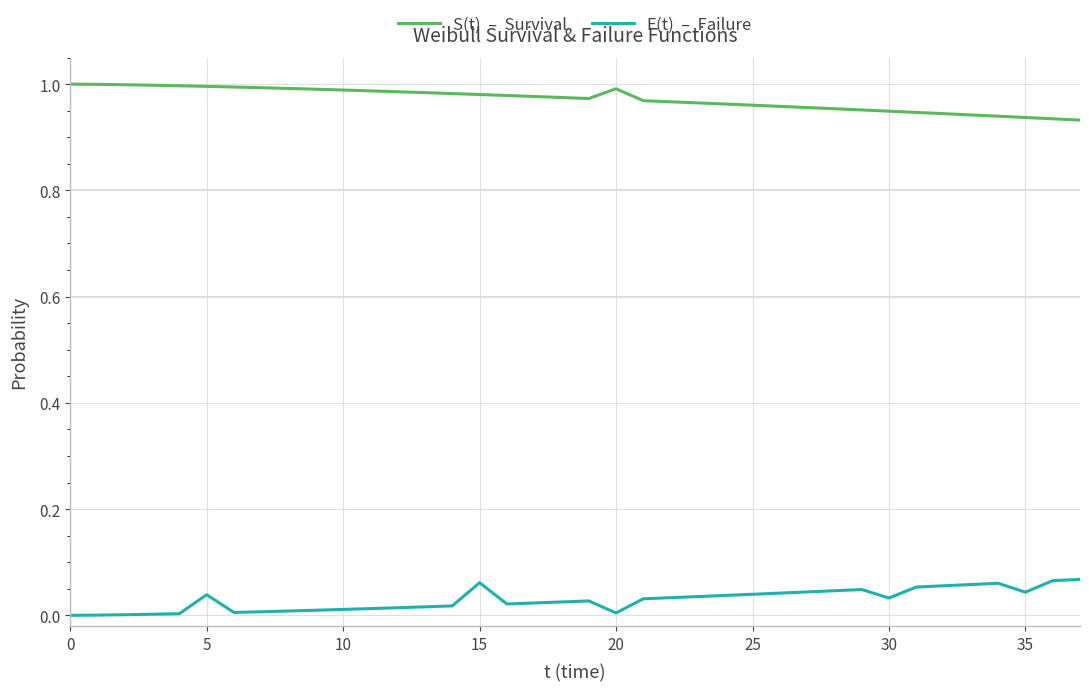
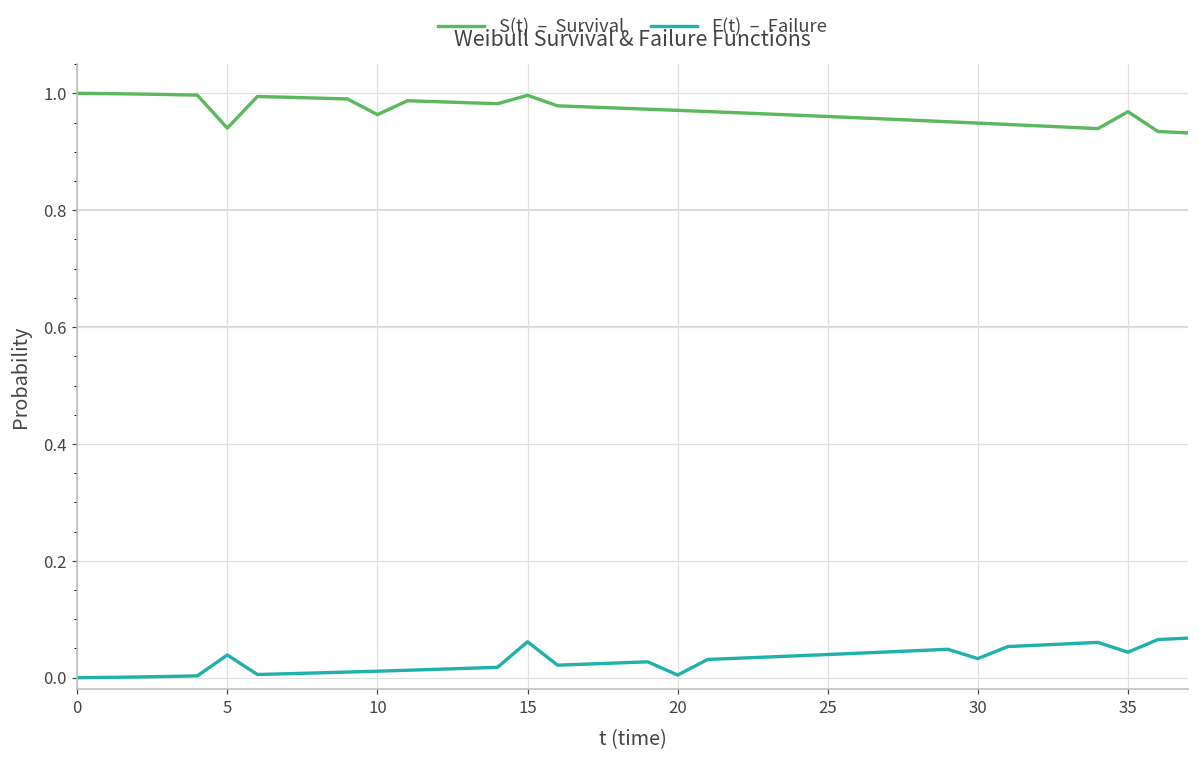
S(t) – Survival, 5: 1.00 -> 0.94
S(t) – Survival, 10: 0.99 -> 0.96
S(t) – Survival, 15: 0.98 -> 1.00
S(t) – Survival, 20: 0.99 -> 0.97
S(t) – Survival, 35: 0.94 -> 0.97
